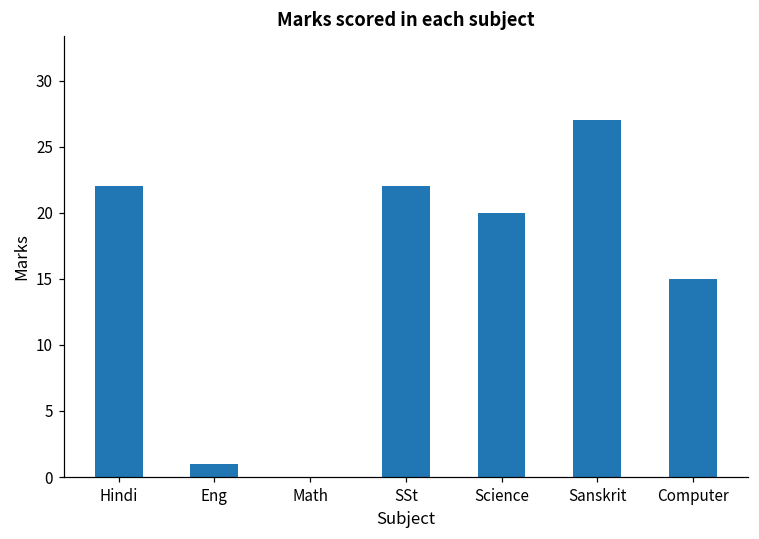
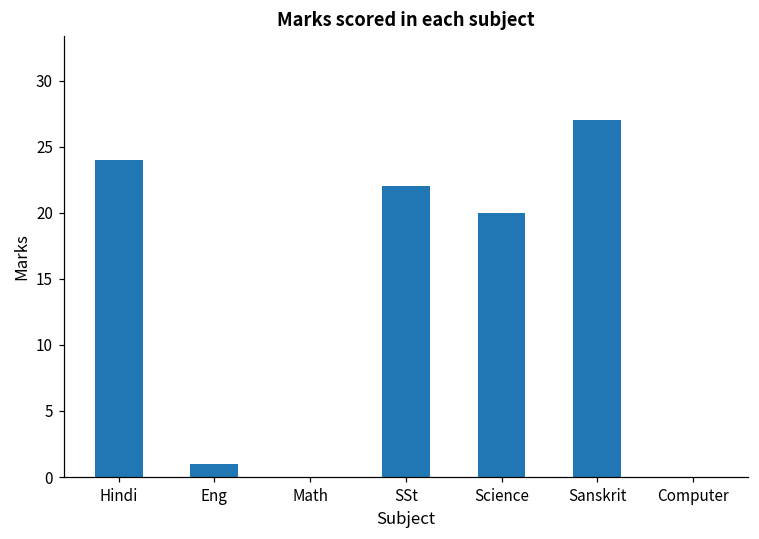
Hindi: 22 -> 24
Computer: 15 -> 0
